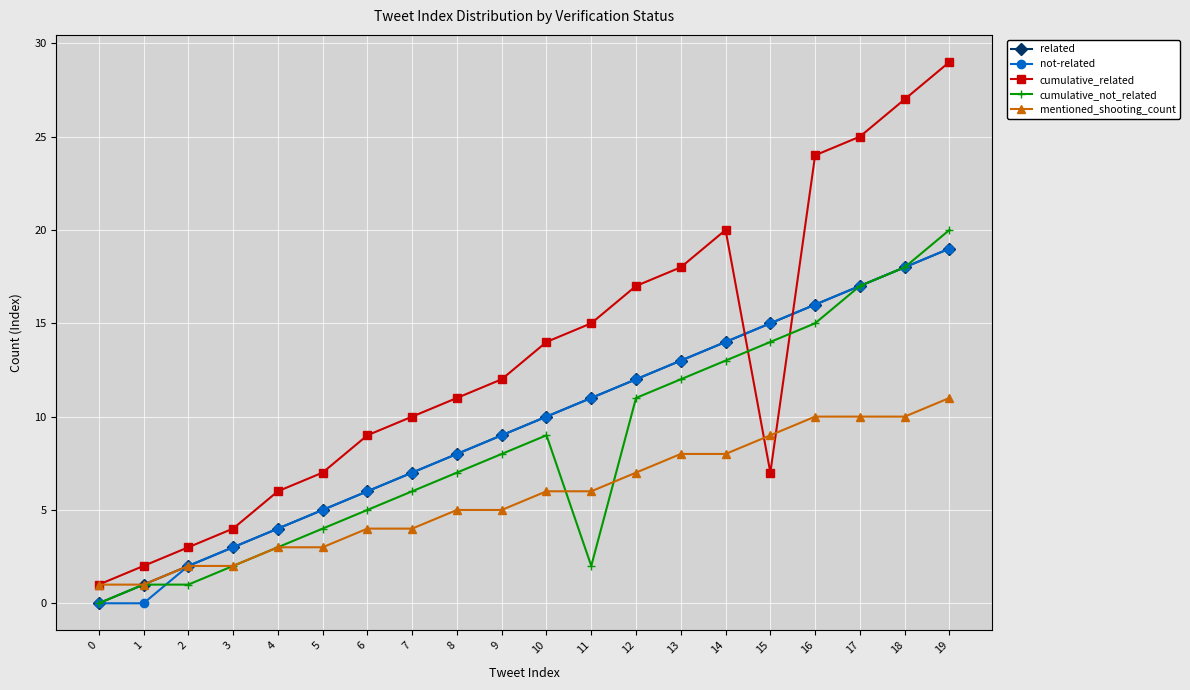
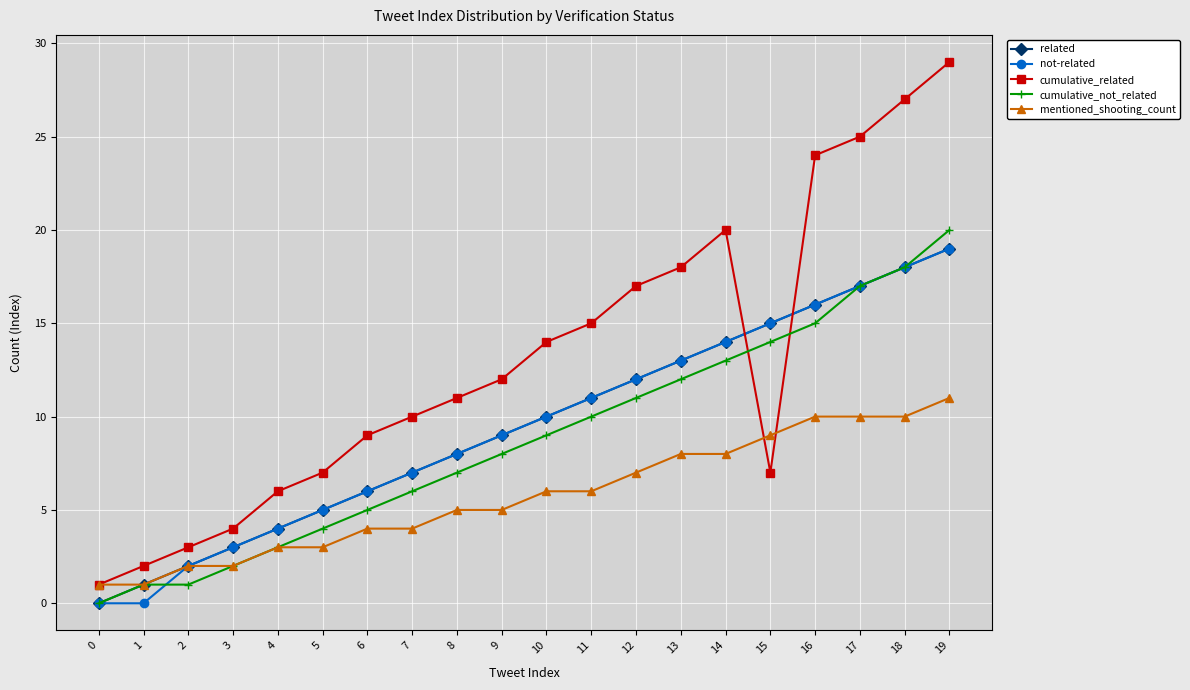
cumulative_not_related, 11: 2 -> 10
